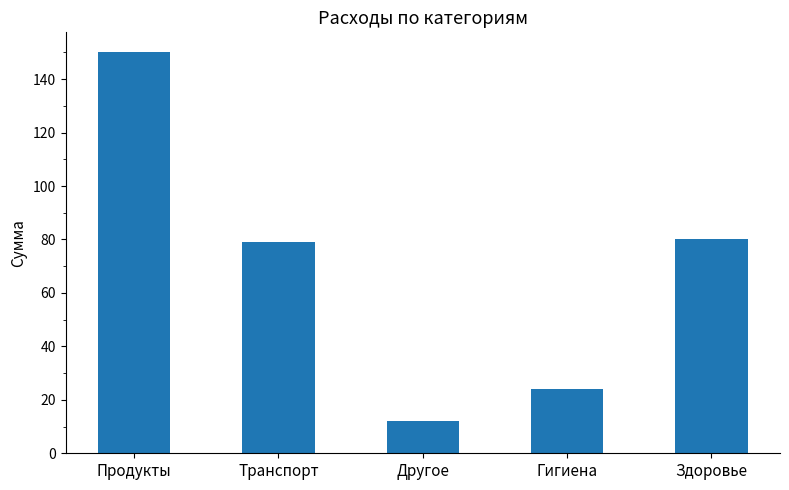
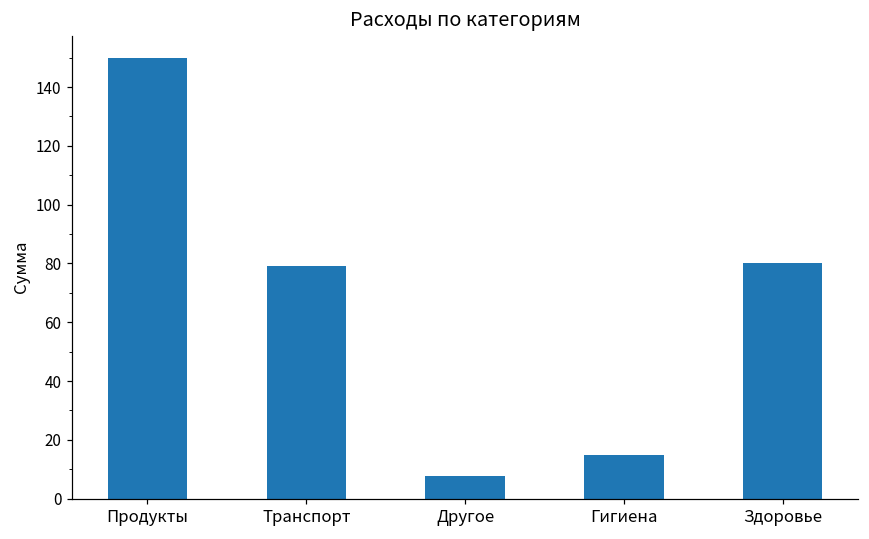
Другое: 12 -> 8
Гигиена: 24 -> 15
